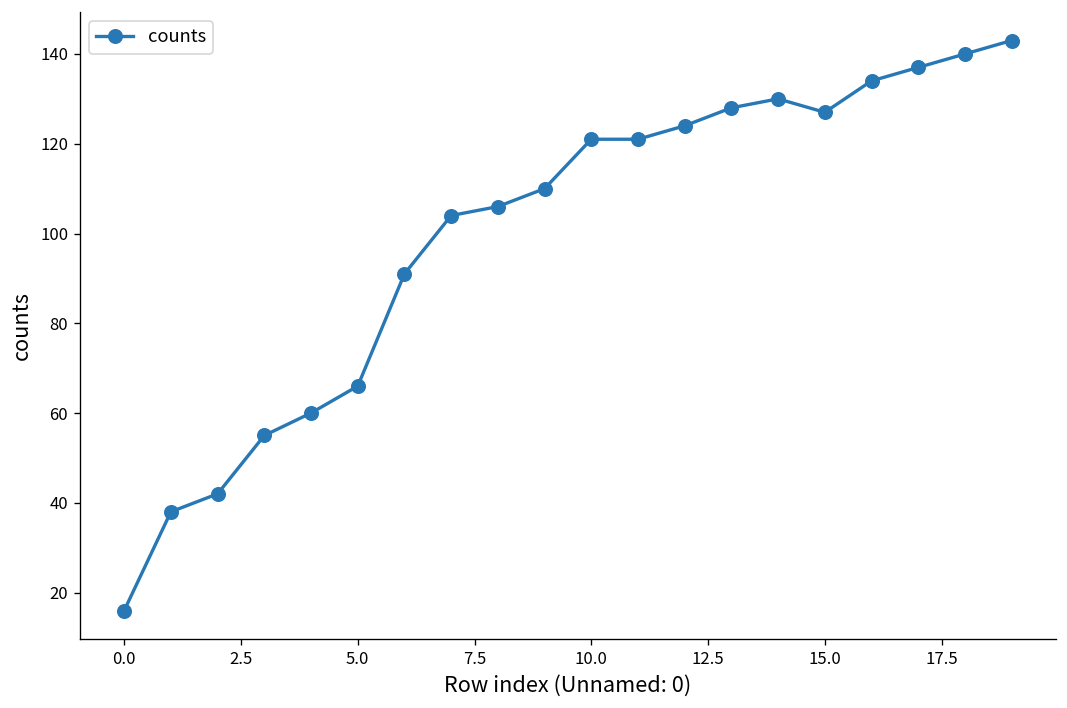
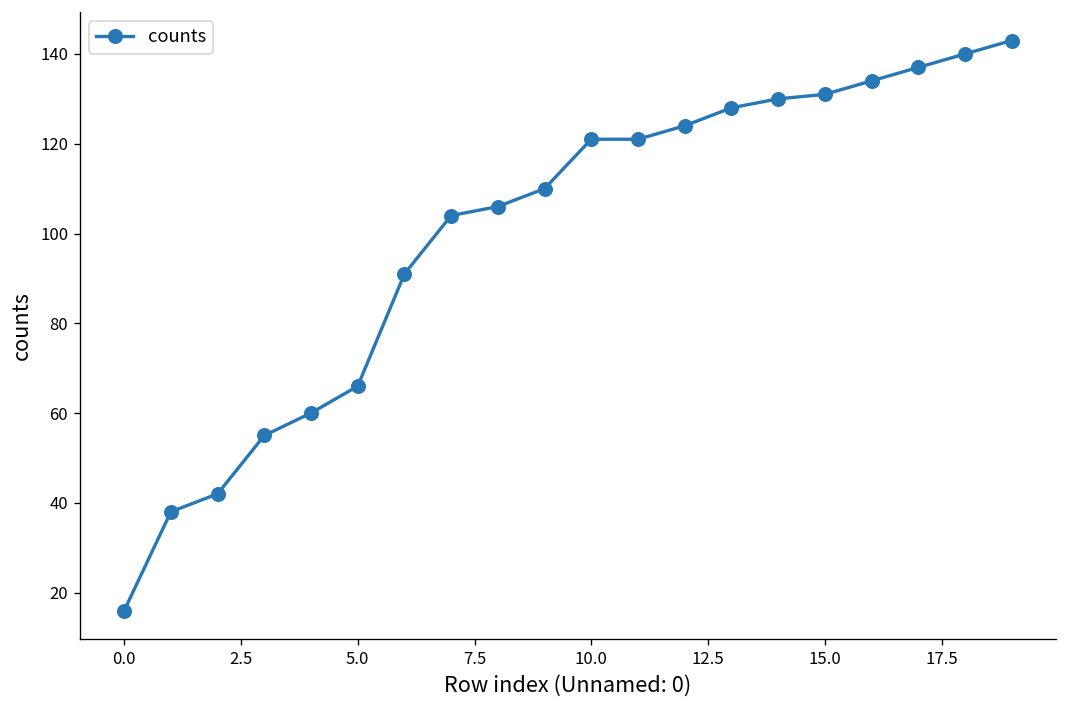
15.0: 127 -> 131
